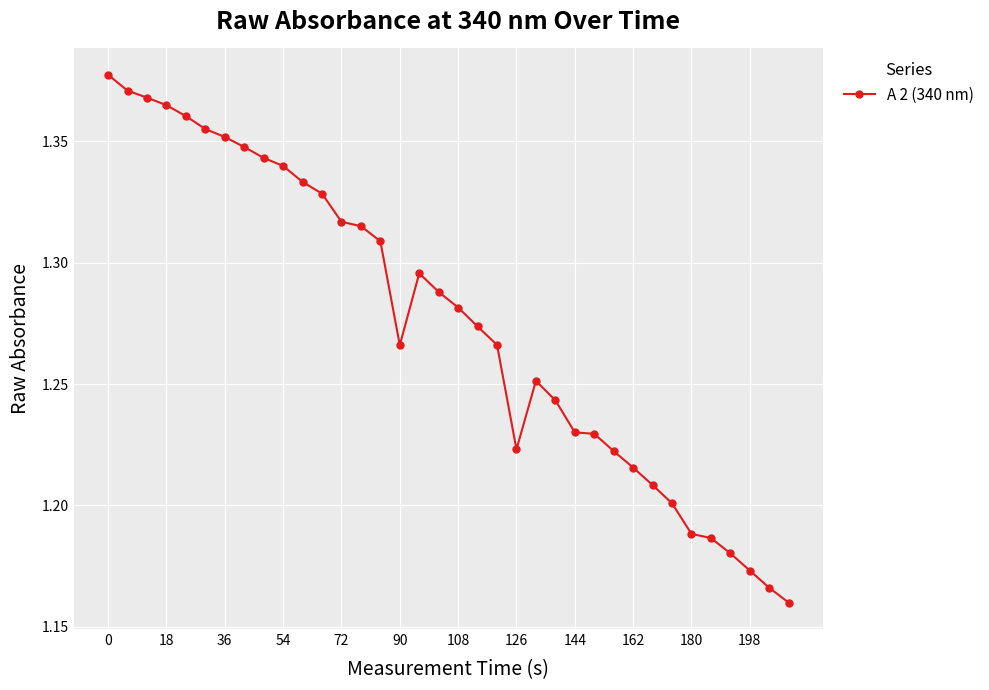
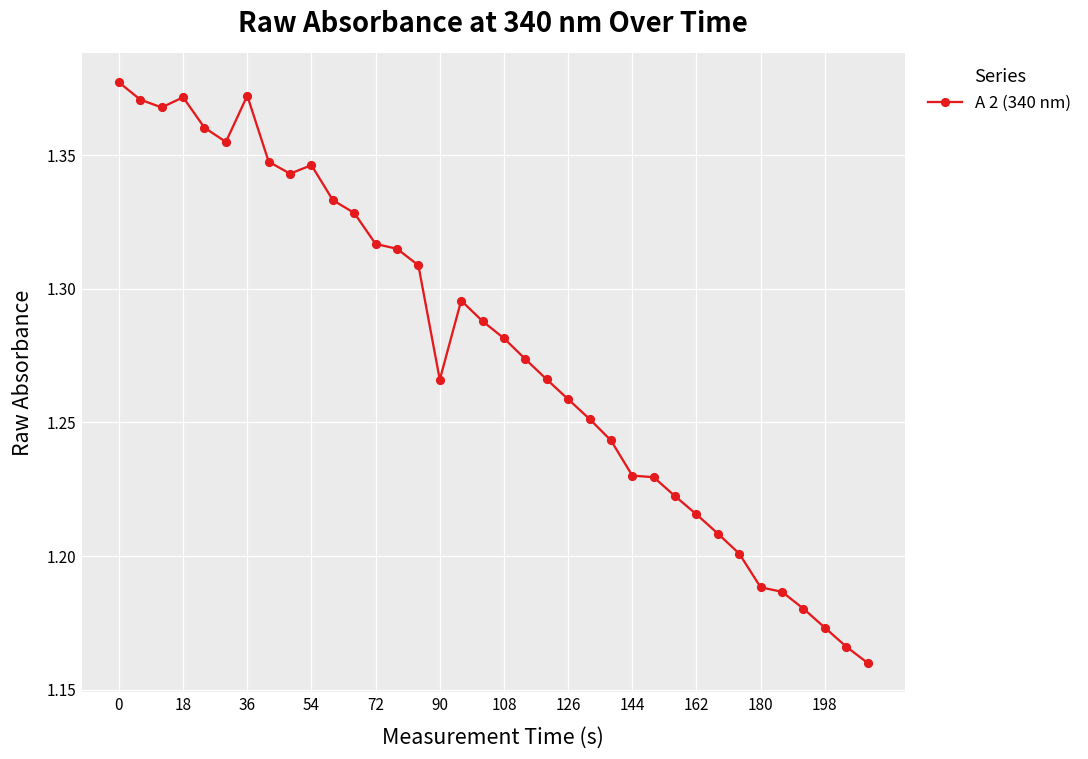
18: 1.365 -> 1.372
36: 1.352 -> 1.372
54: 1.340 -> 1.346
126: 1.223 -> 1.259
